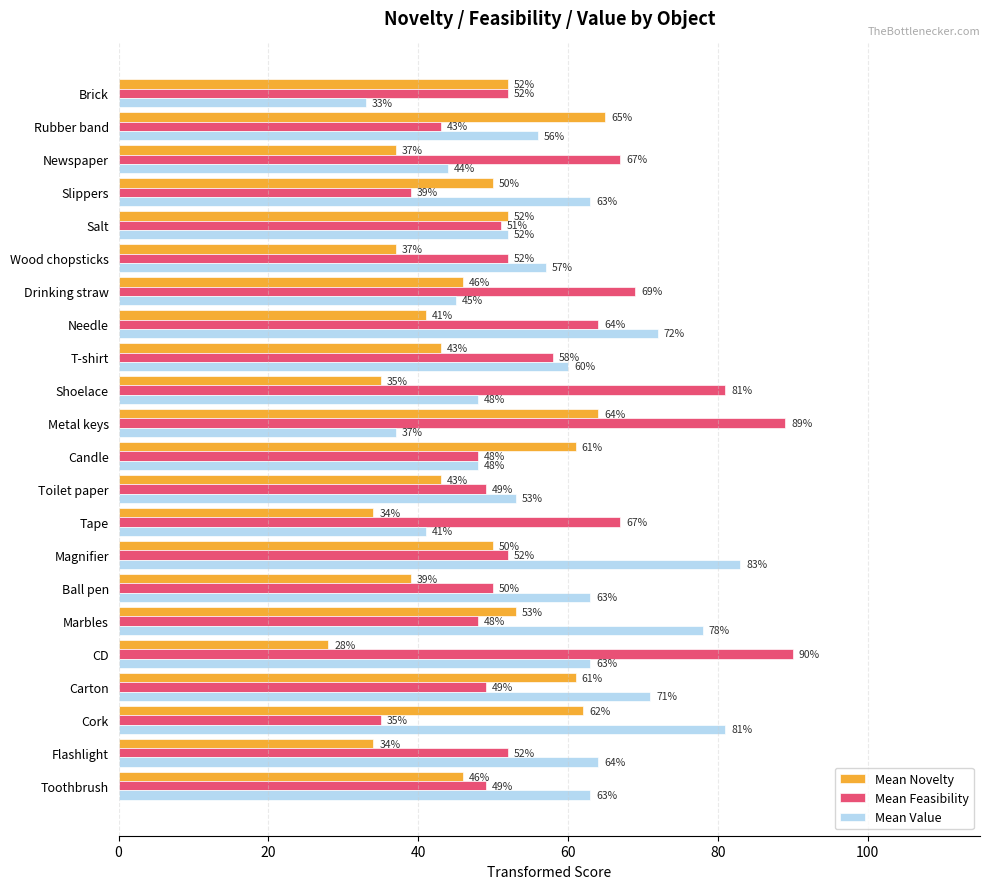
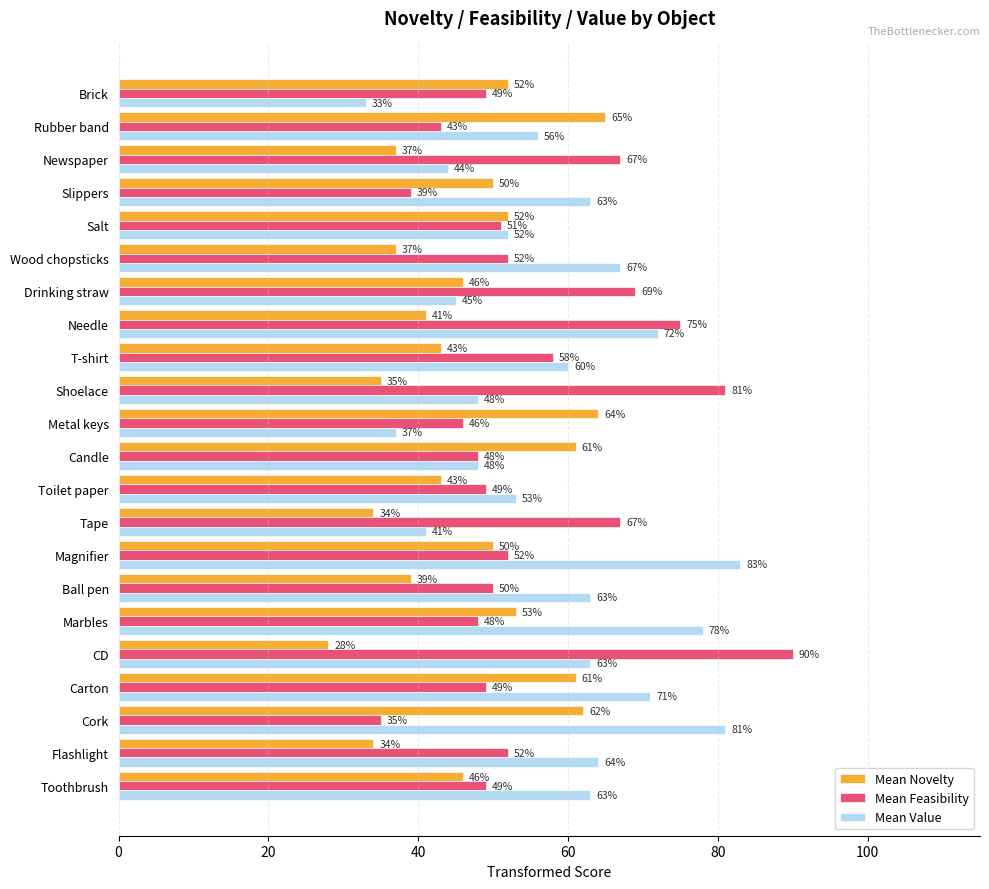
Mean Feasibility, Brick: 52% -> 49%
Mean Value, Wood chopsticks: 57% -> 67%
Mean Feasibility, Needle: 64% -> 75%
Mean Feasibility, Metal keys: 89% -> 46%
